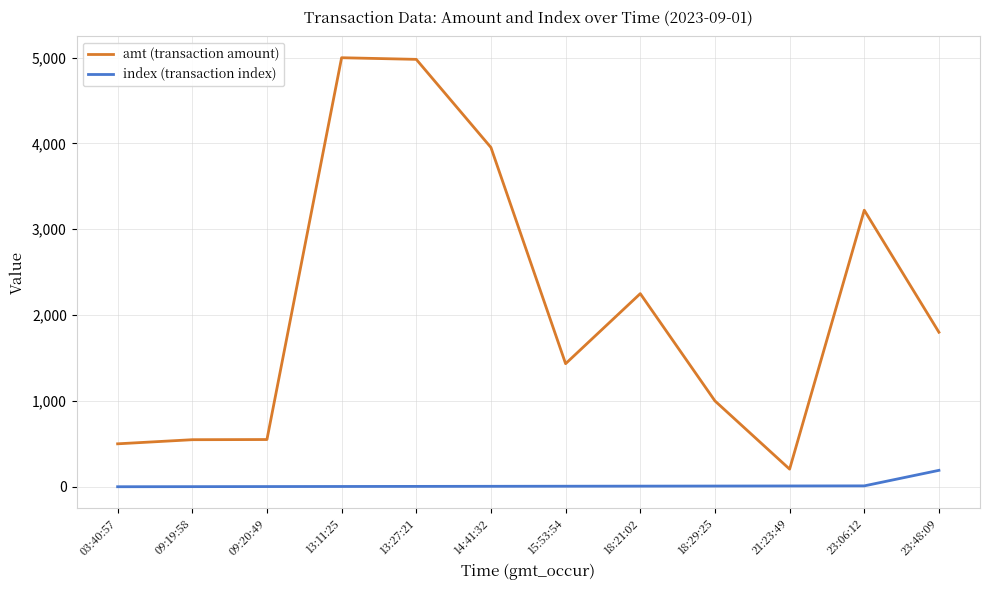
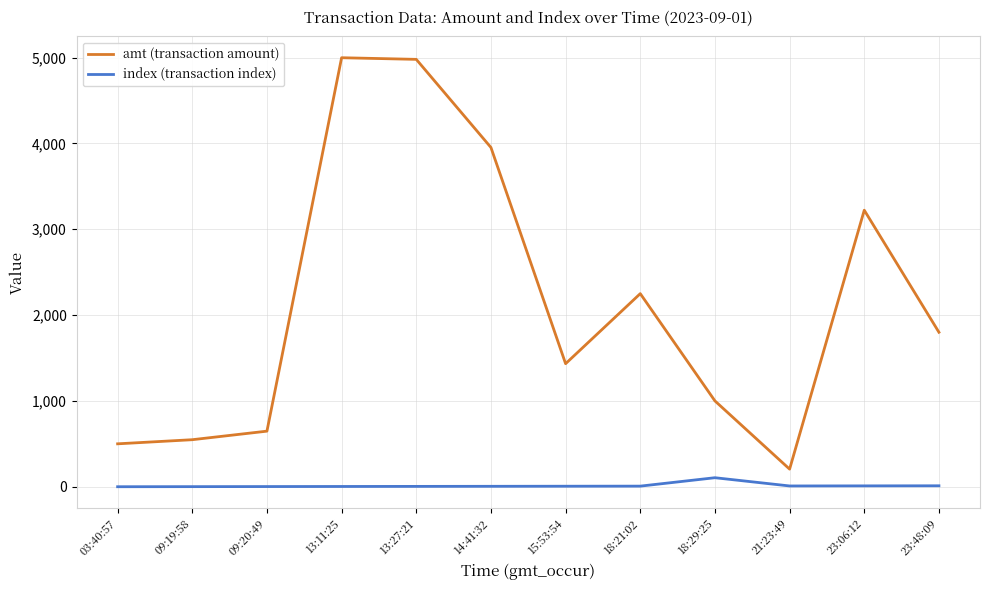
amt (transaction amount), 09:20:49: 550 -> 650
index (transaction index), 18:29:25: 0 -> 100
index (transaction index), 23:48:09: 200 -> 0
